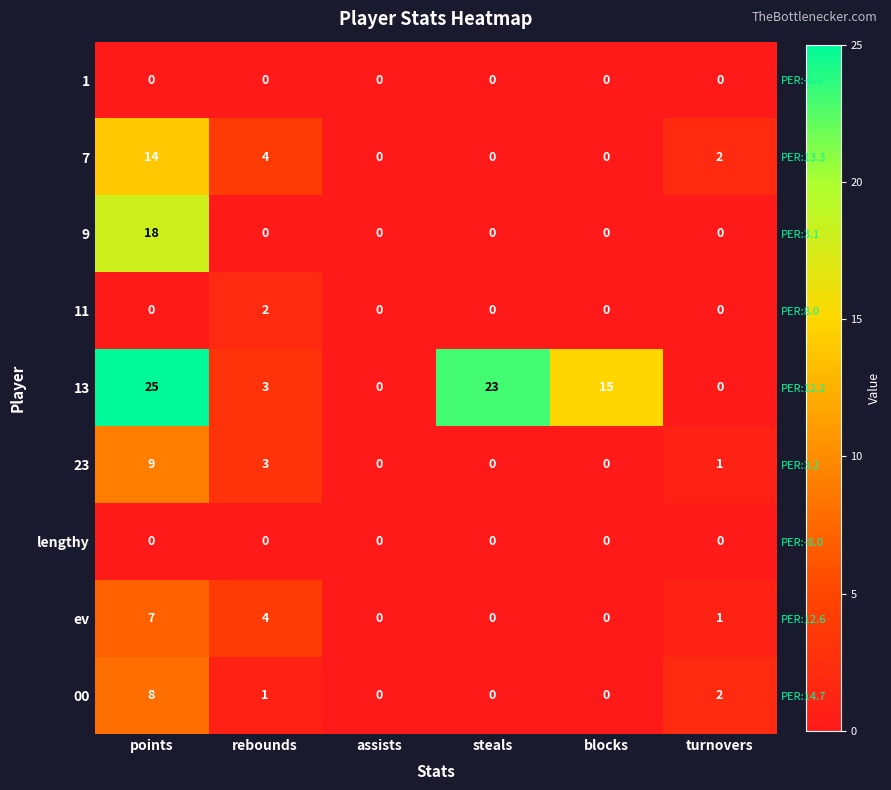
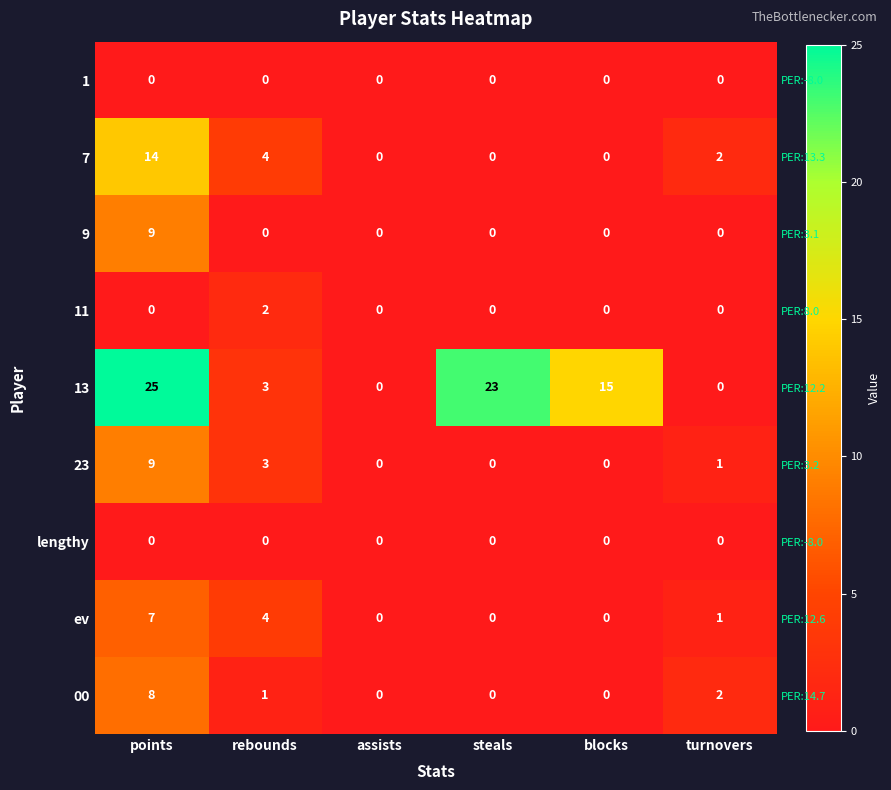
9, points: 18 -> 9
